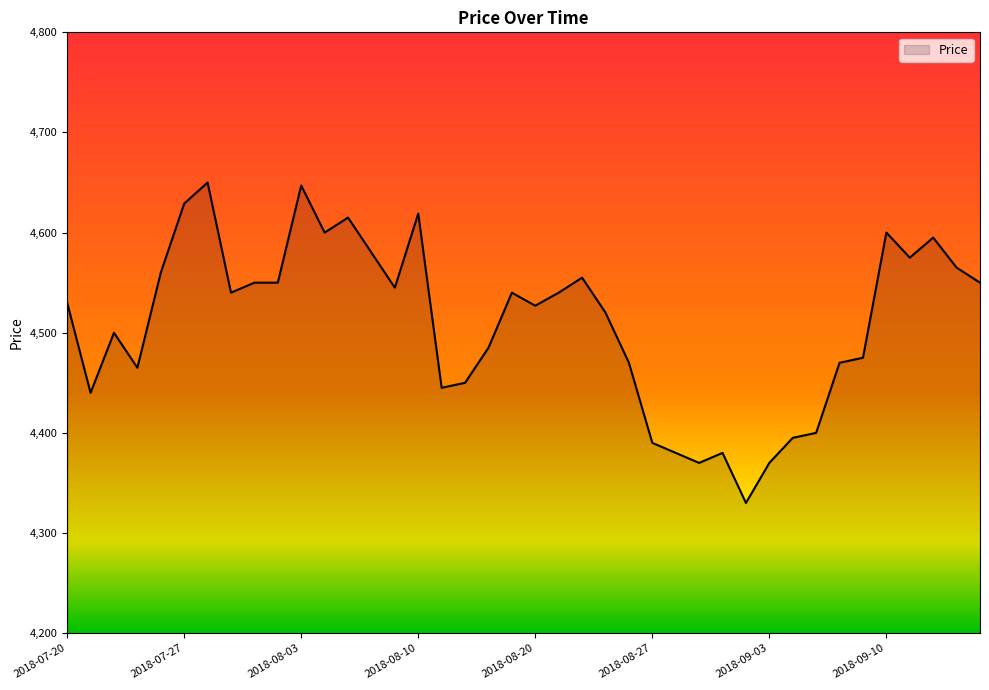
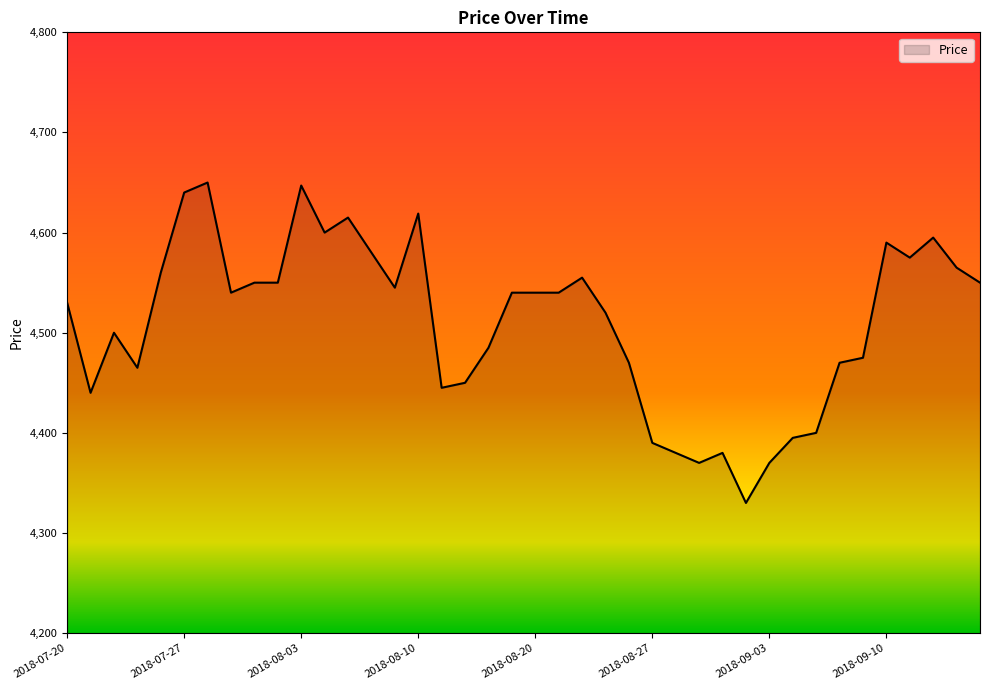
2018-07-27: 4,629 -> 4,640
2018-08-20: 4,527 -> 4,540
2018-09-10: 4,600 -> 4,590
